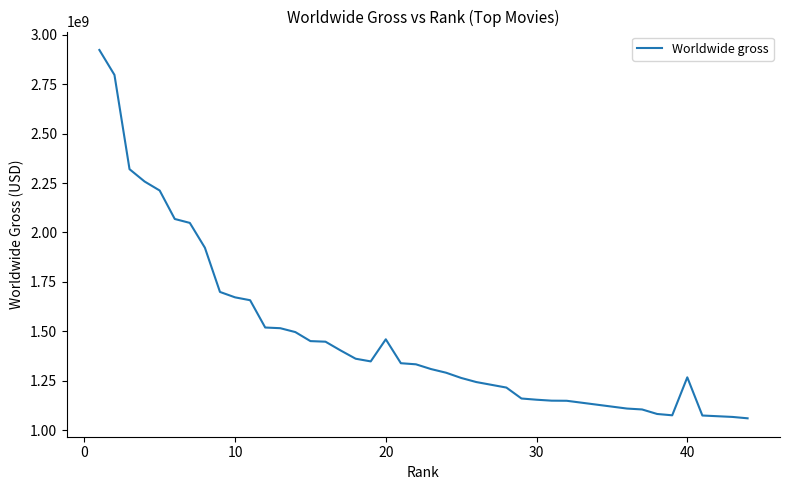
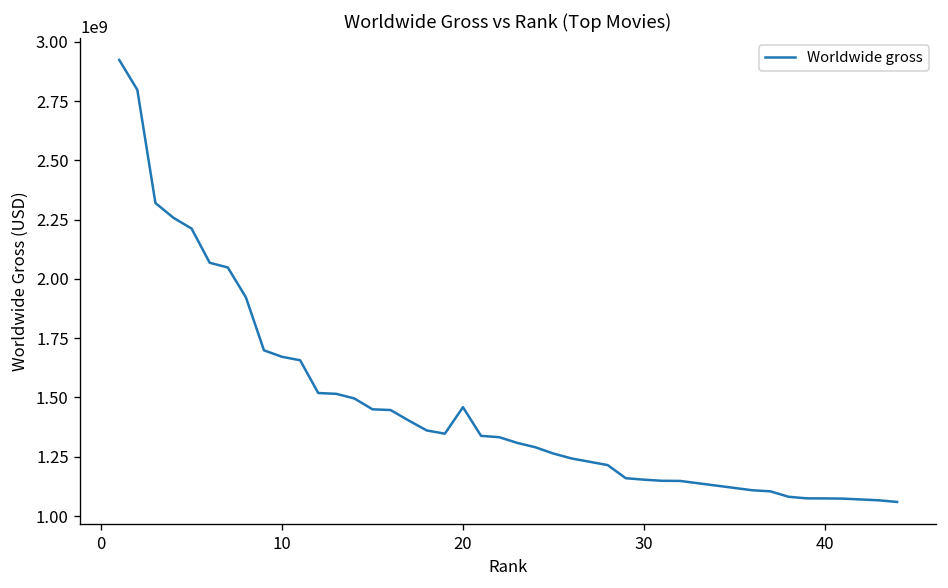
40: 1270000000 -> 1070000000
